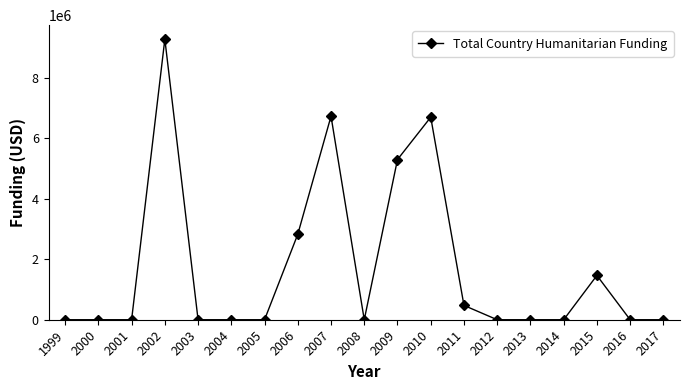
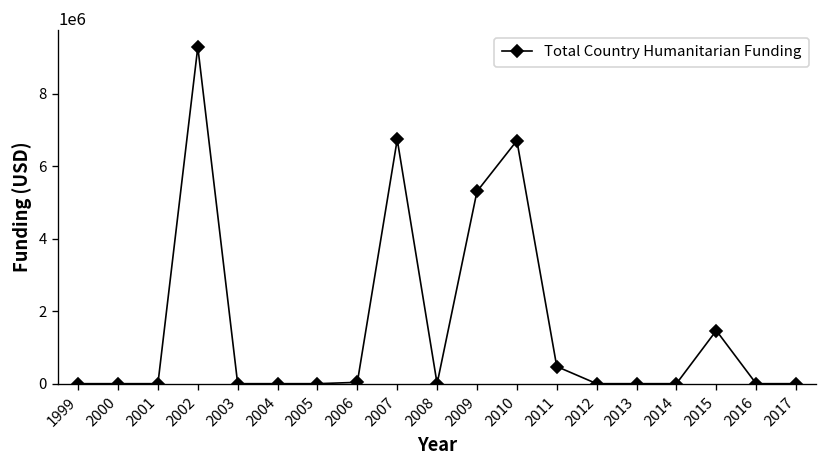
2006: 2800000 -> 0
